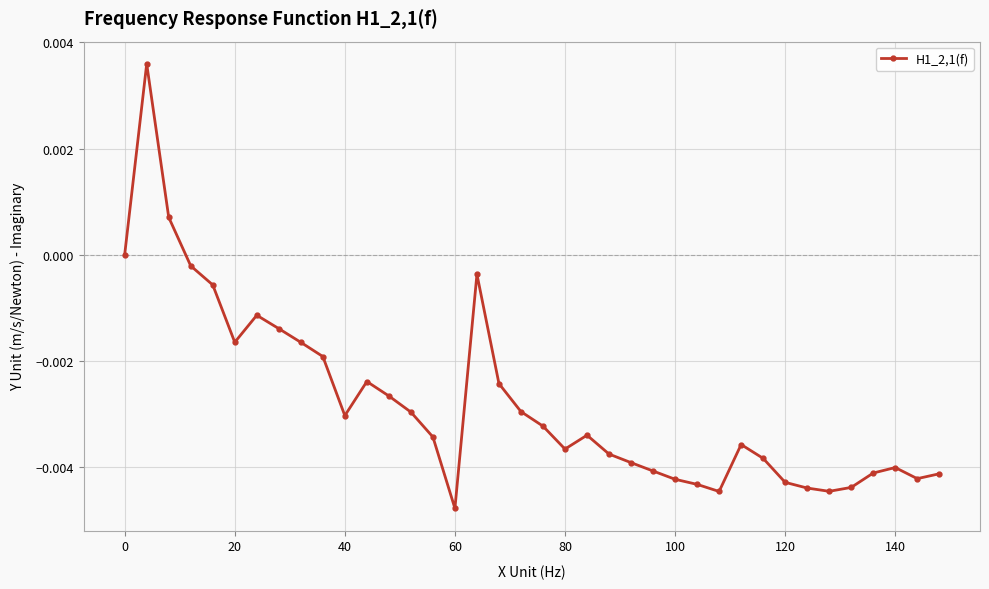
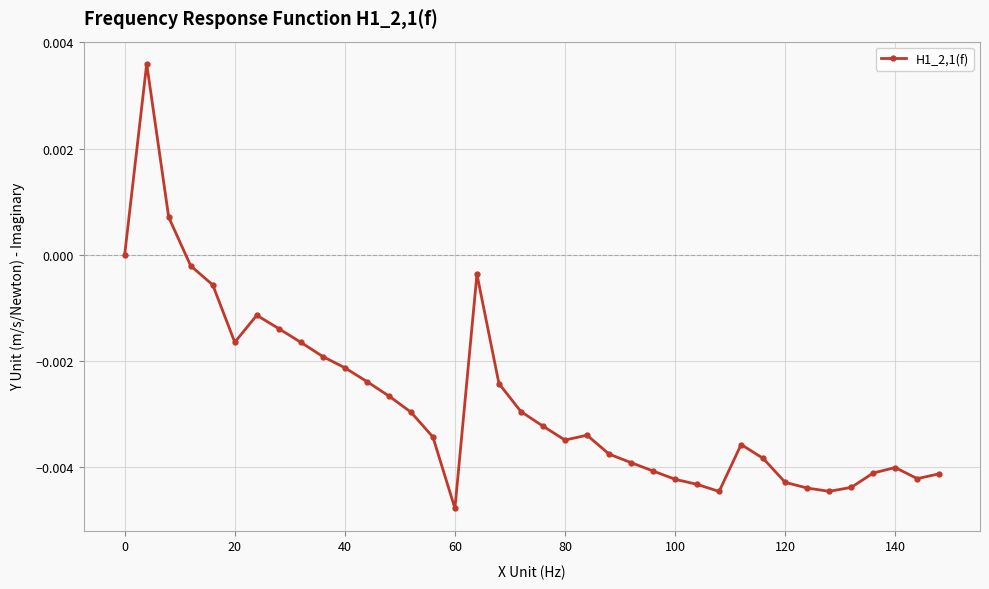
40: -0.0030 -> -0.0021
80: -0.0037 -> -0.0035
